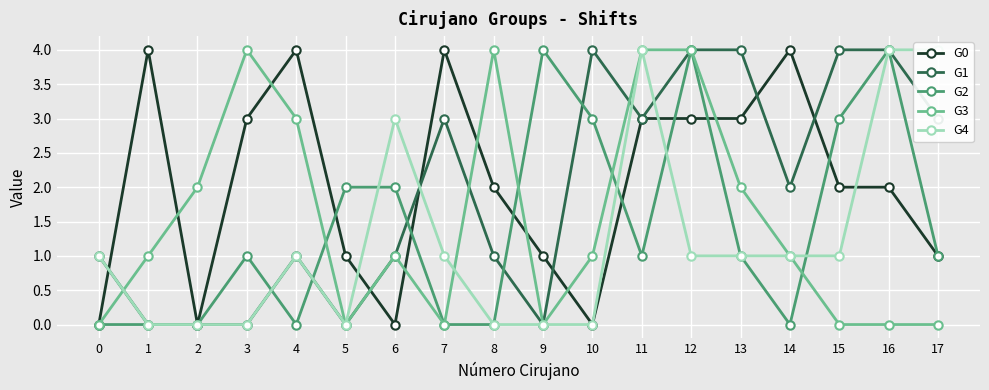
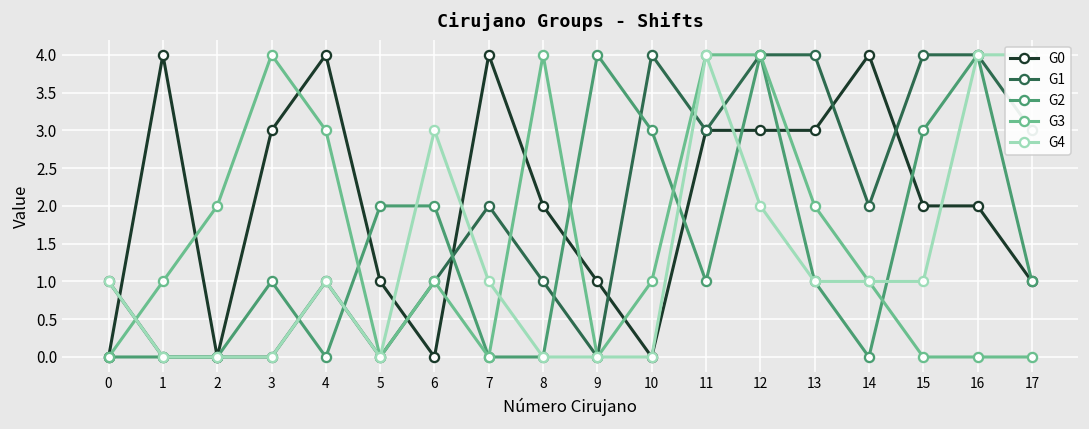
G1, 7: 3 -> 2
G4, 12: 1 -> 2
